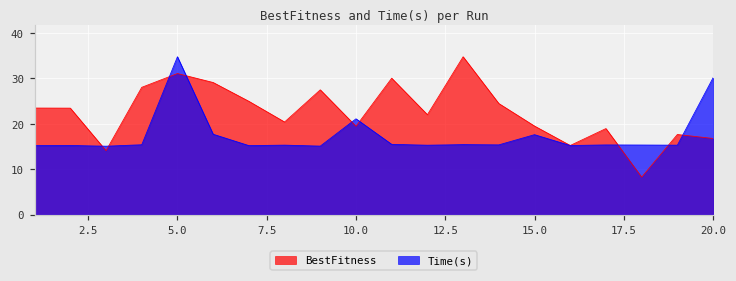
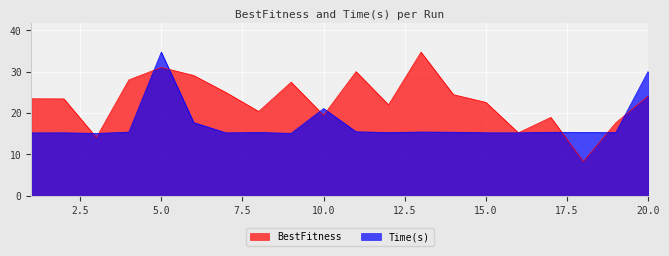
BestFitness, 15.0: 19 -> 23
Time(s), 15.0: 18 -> 15
BestFitness, 20.0: 17 -> 24
